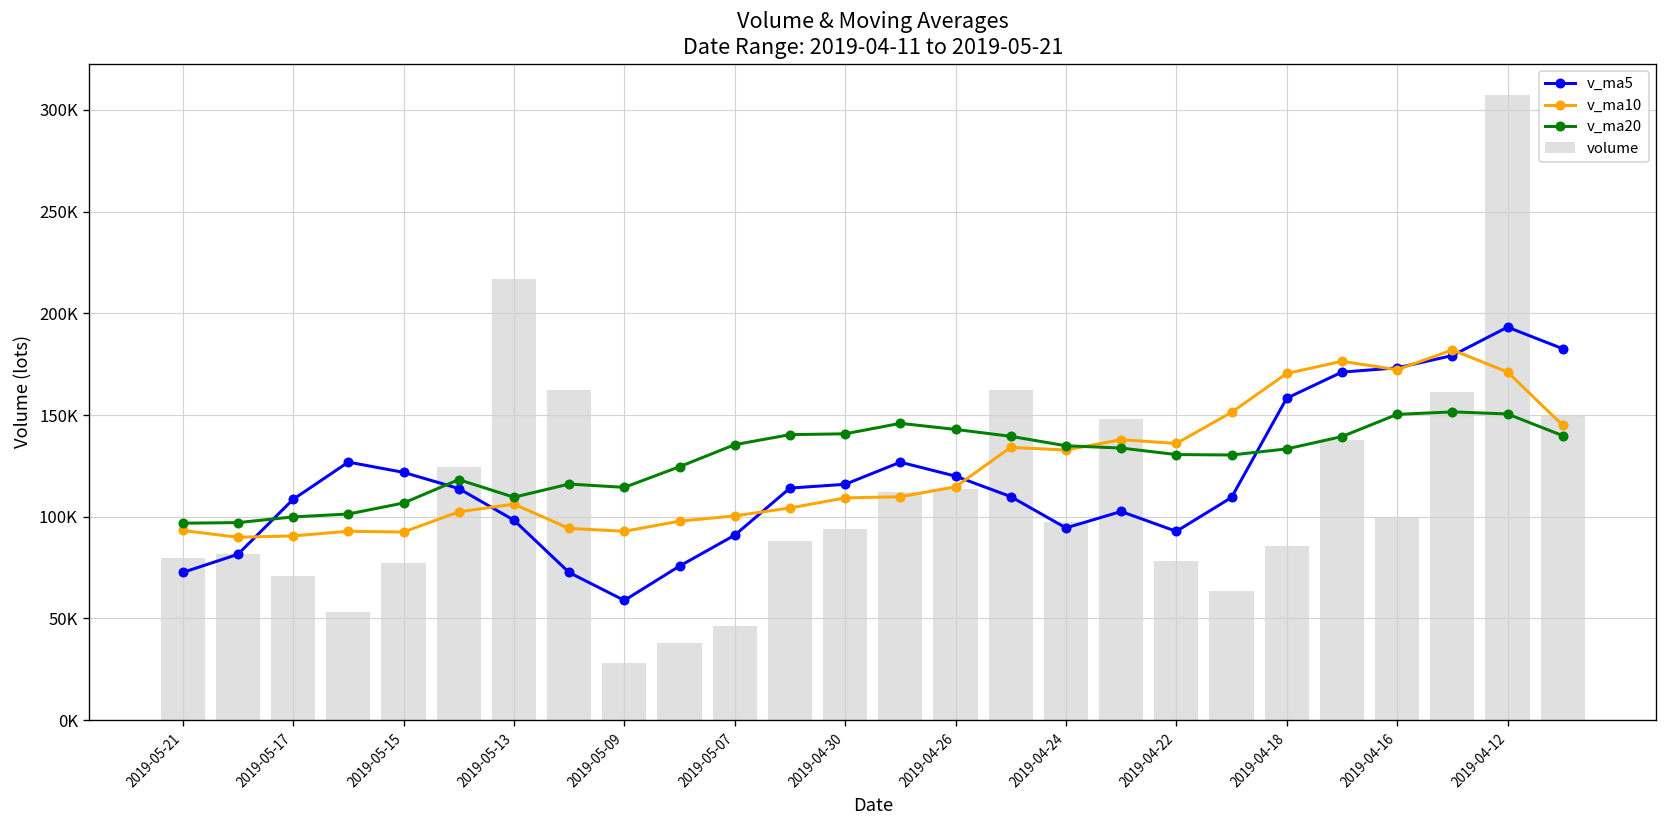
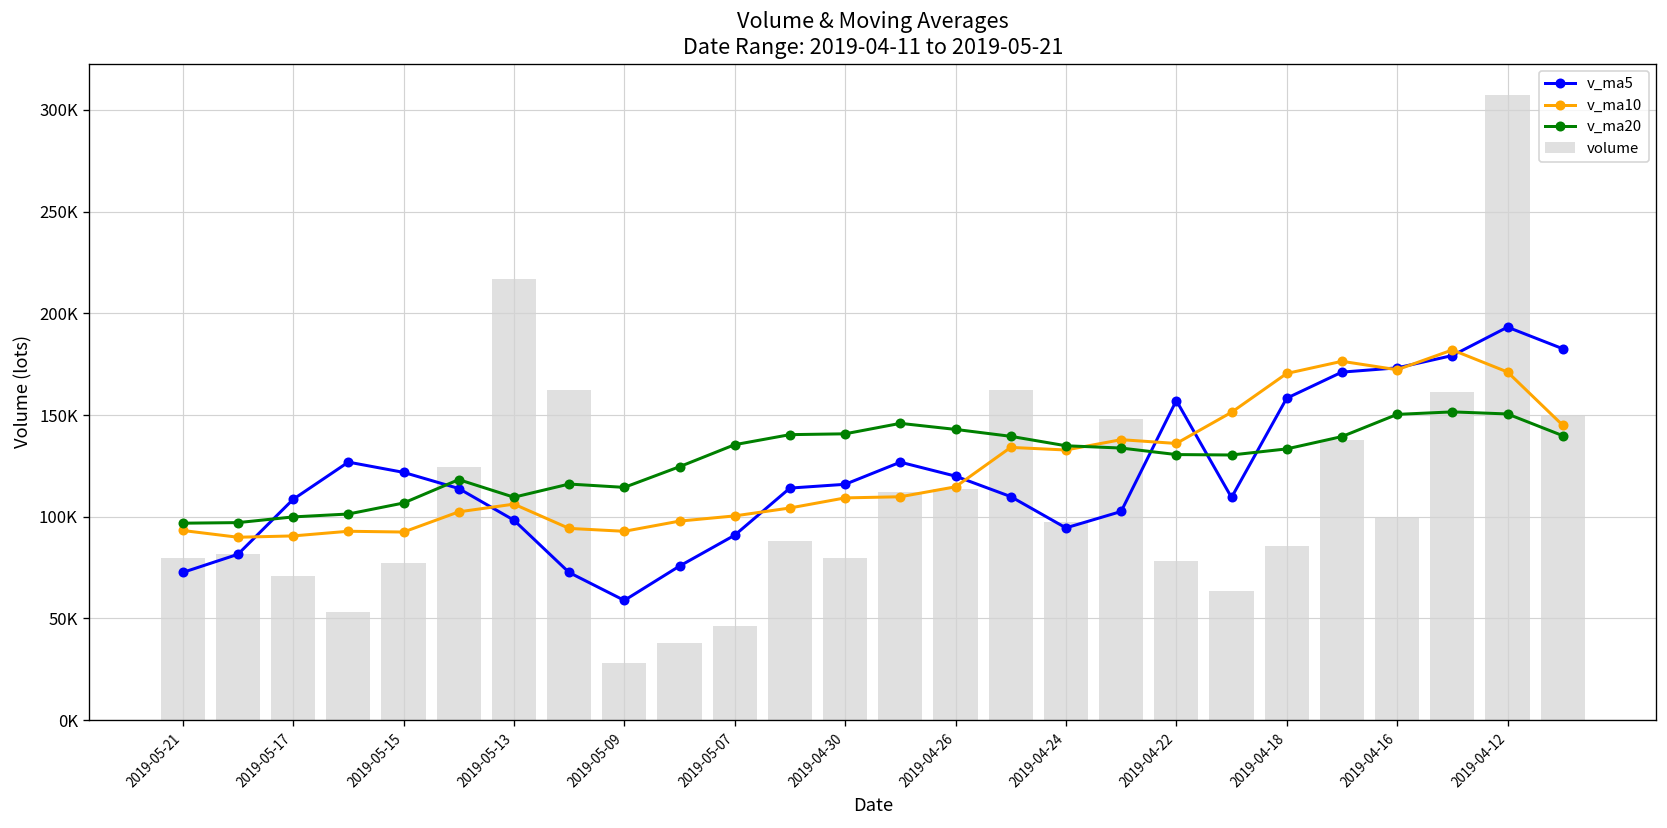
volume, 2019-04-30: 94000 -> 80000
v_ma5, 2019-04-22: 93000 -> 157000
